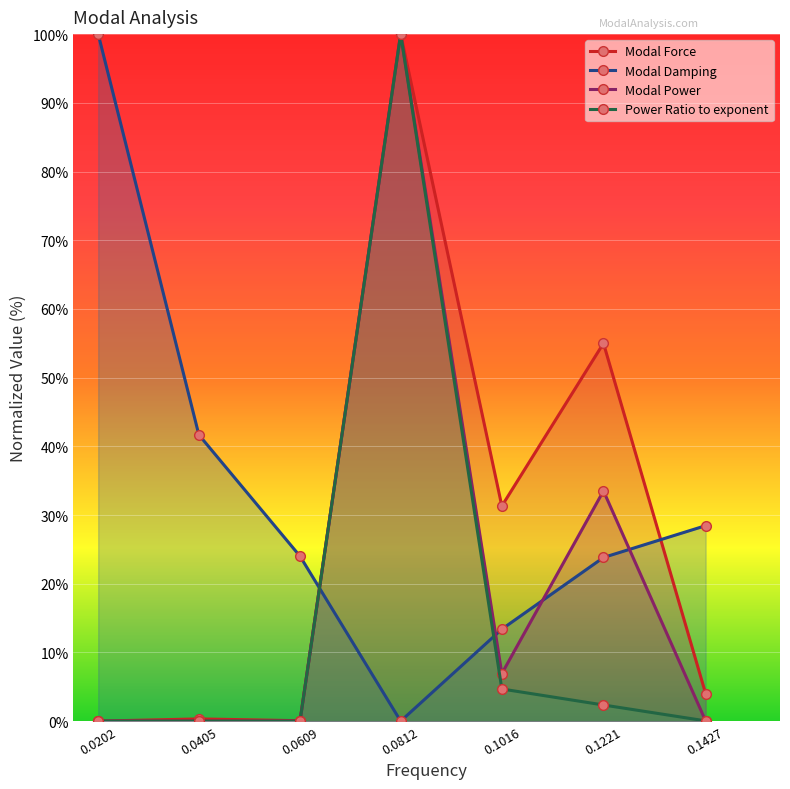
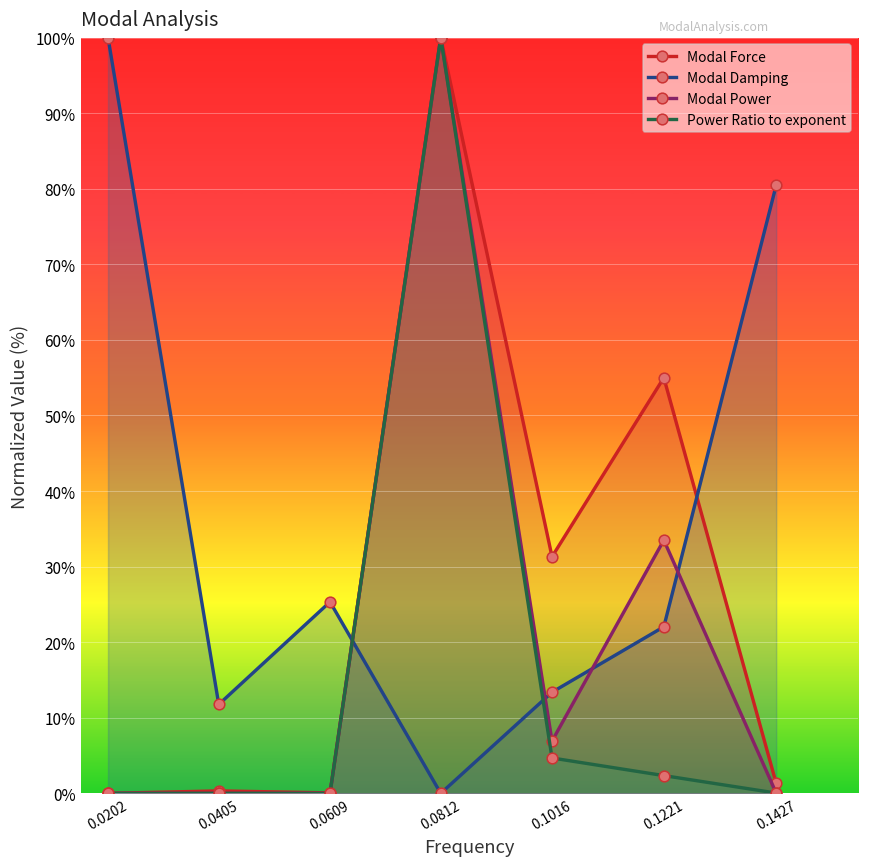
Modal Damping, 0.0405: 42% -> 12%
Modal Damping, 0.0609: 24% -> 25%
Modal Damping, 0.1221: 24% -> 22%
Modal Force, 0.1427: 4% -> 1%
Modal Damping, 0.1427: 28% -> 80%
